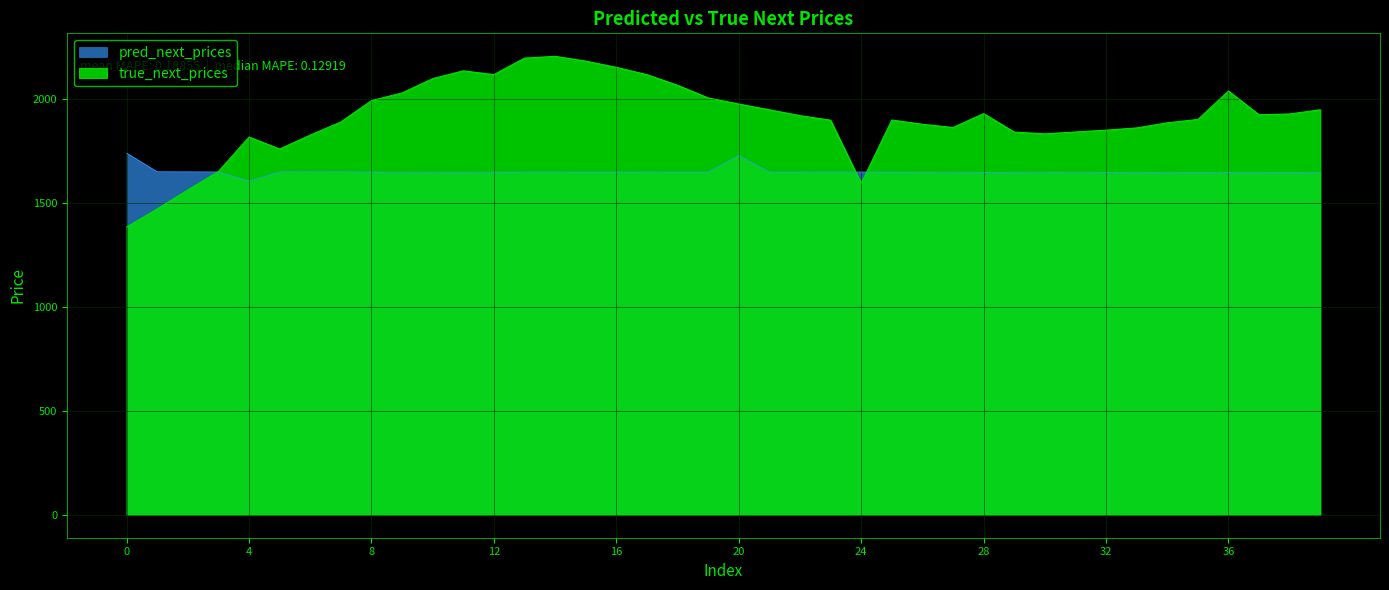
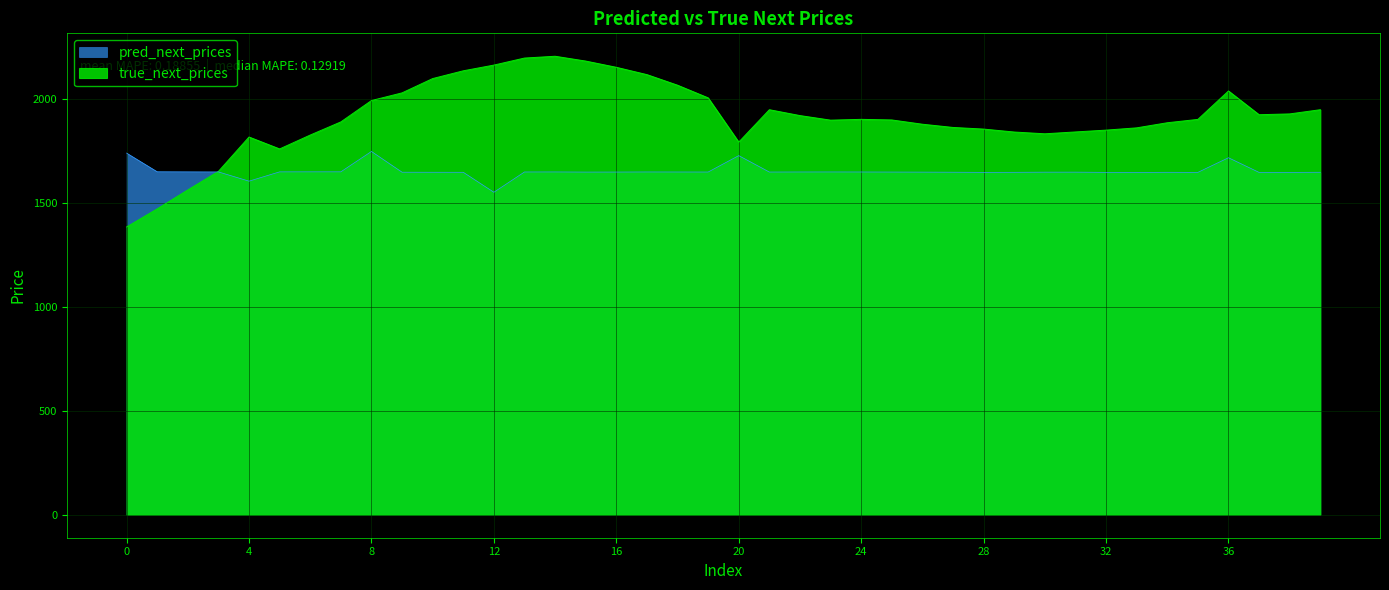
pred_next_prices, 8: 1650 -> 1750
pred_next_prices, 12: 1650 -> 1550
true_next_prices, 12: 2120 -> 2160
true_next_prices, 20: 1980 -> 1790
true_next_prices, 24: 1590 -> 1900
true_next_prices, 28: 1930 -> 1850
pred_next_prices, 36: 1650 -> 1720
